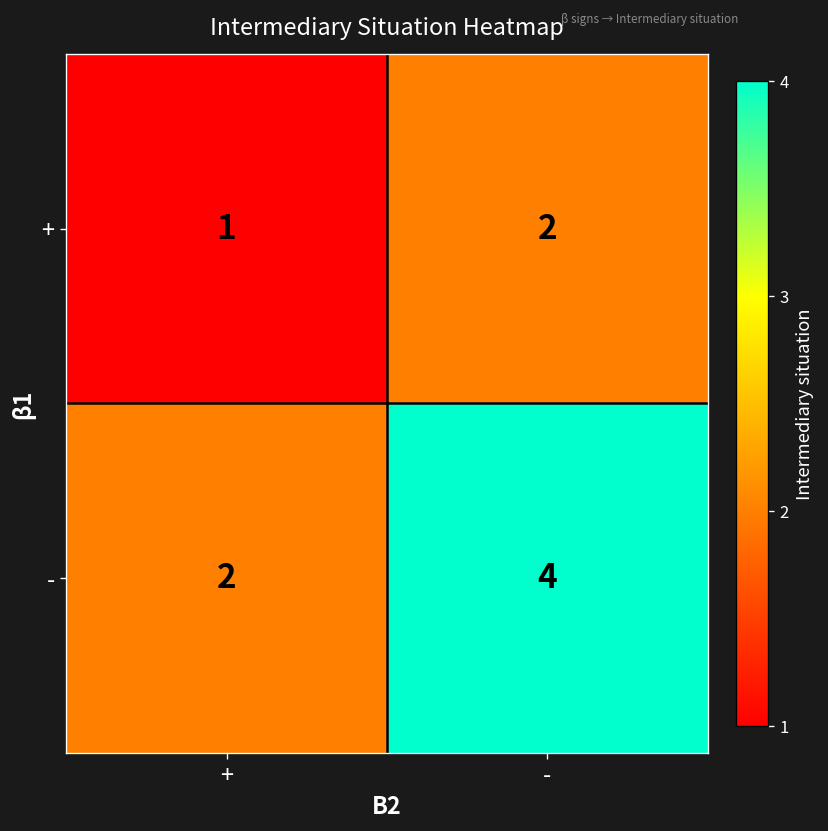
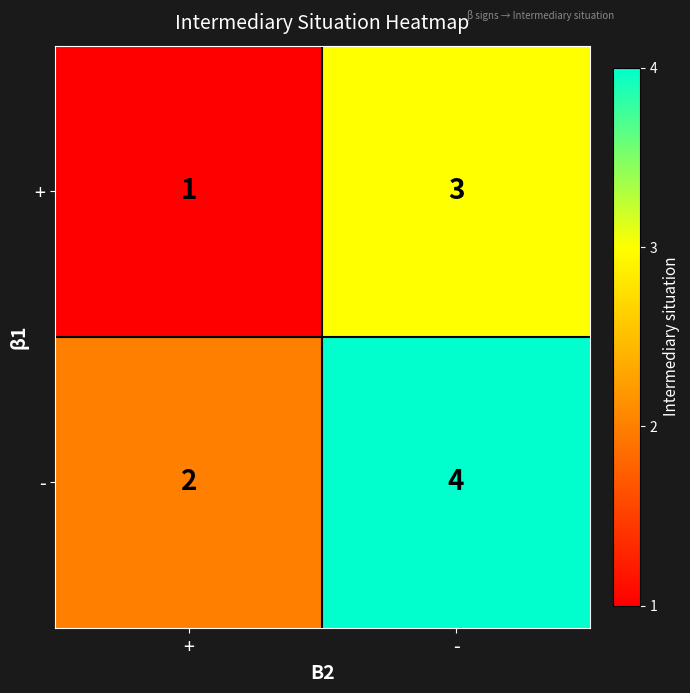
+, -: 2 -> 3
